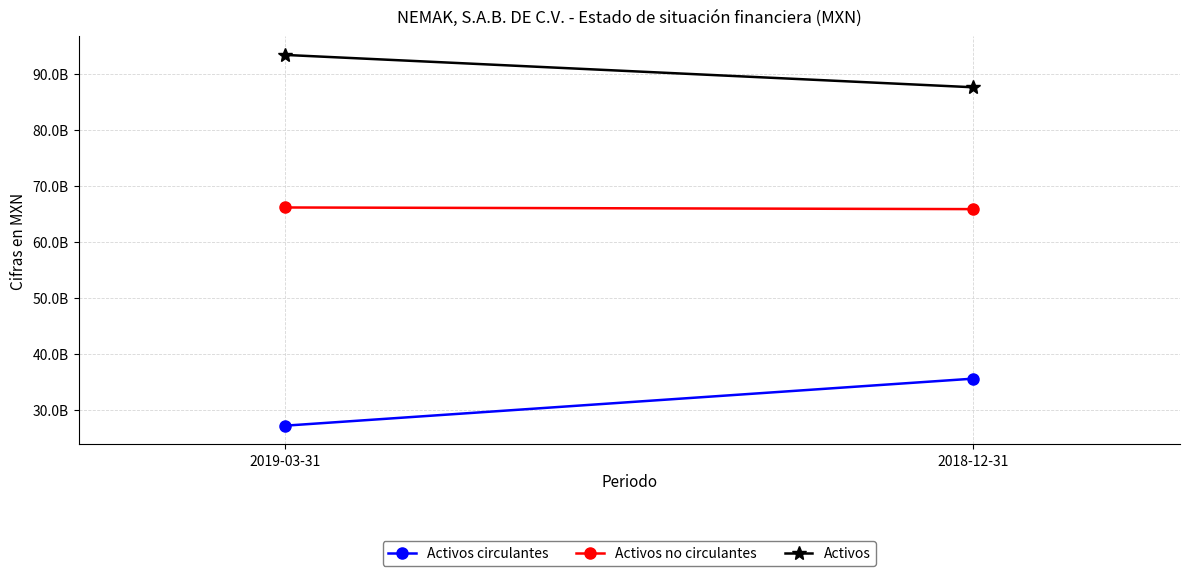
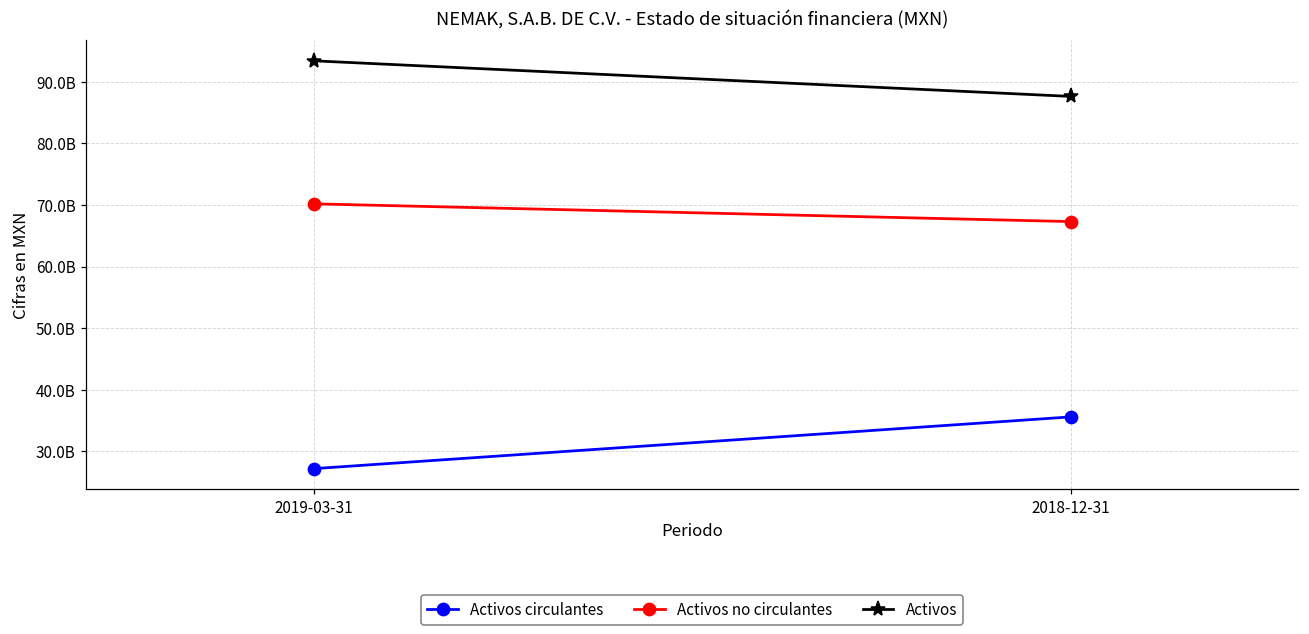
Activos no circulantes, 2019-03-31: 66000000000 -> 70000000000
Activos no circulantes, 2018-12-31: 66000000000 -> 67000000000
